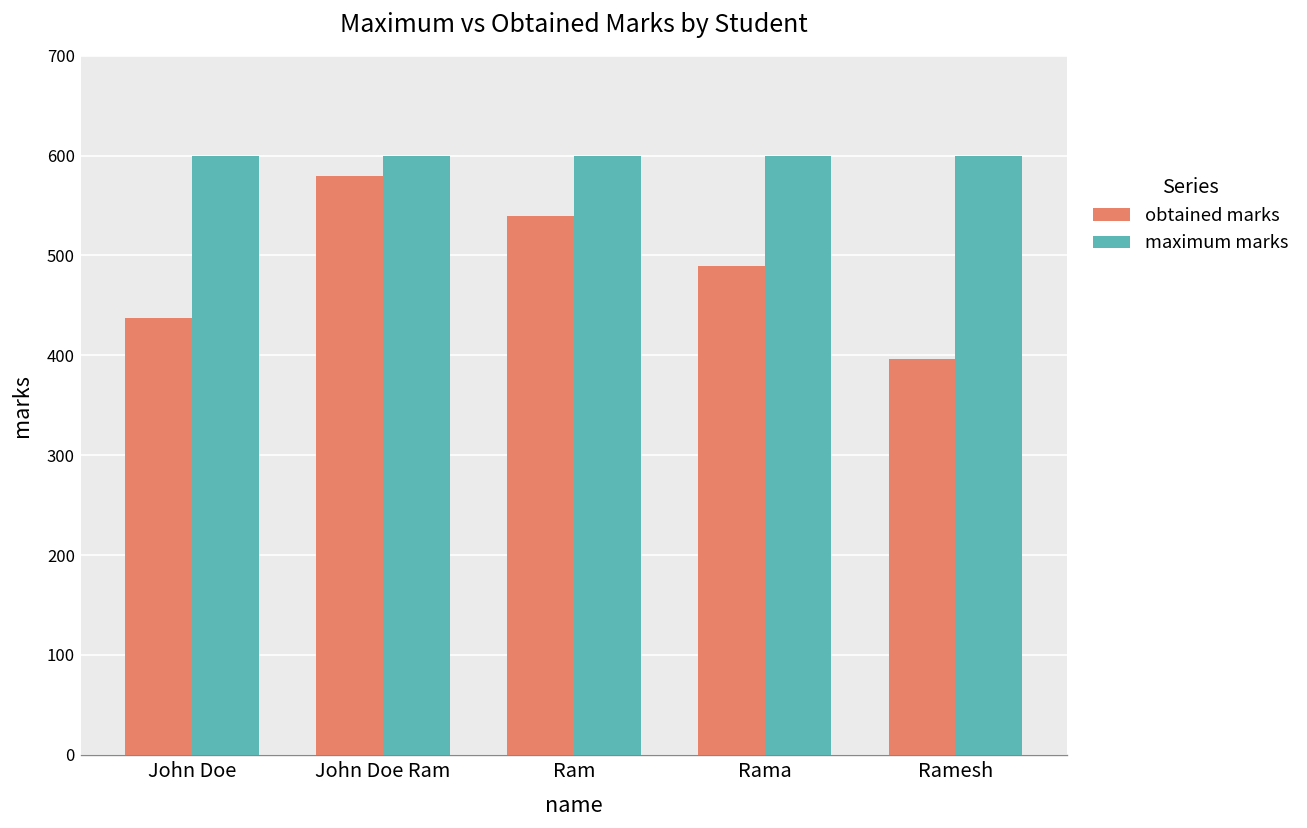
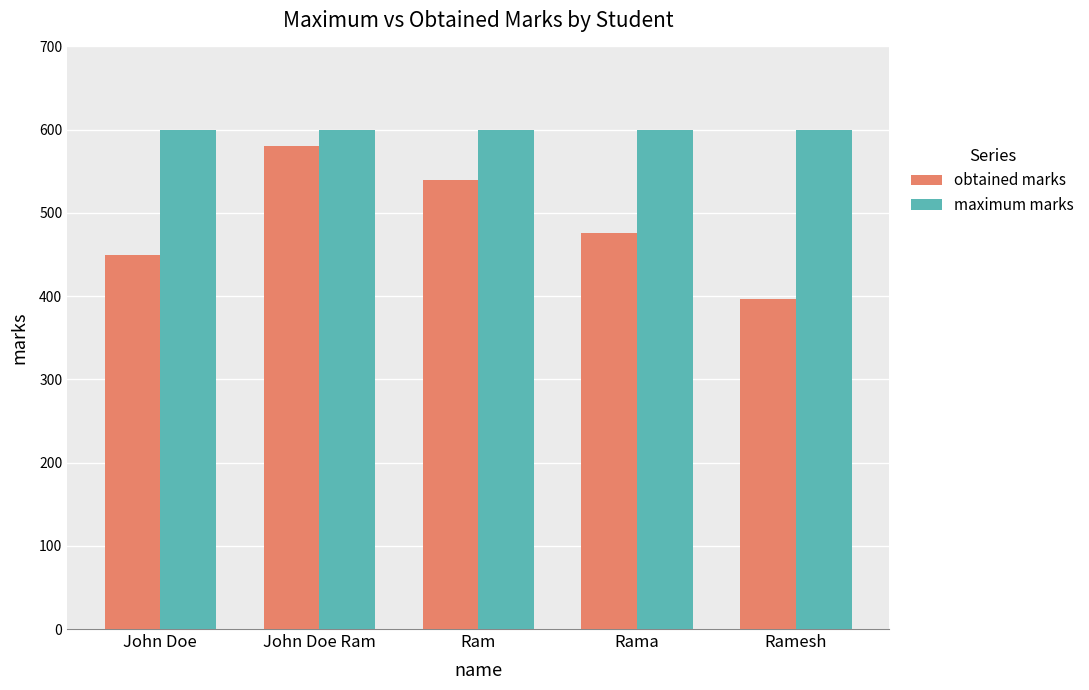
obtained marks, John Doe: 440 -> 450
obtained marks, Rama: 490 -> 480
